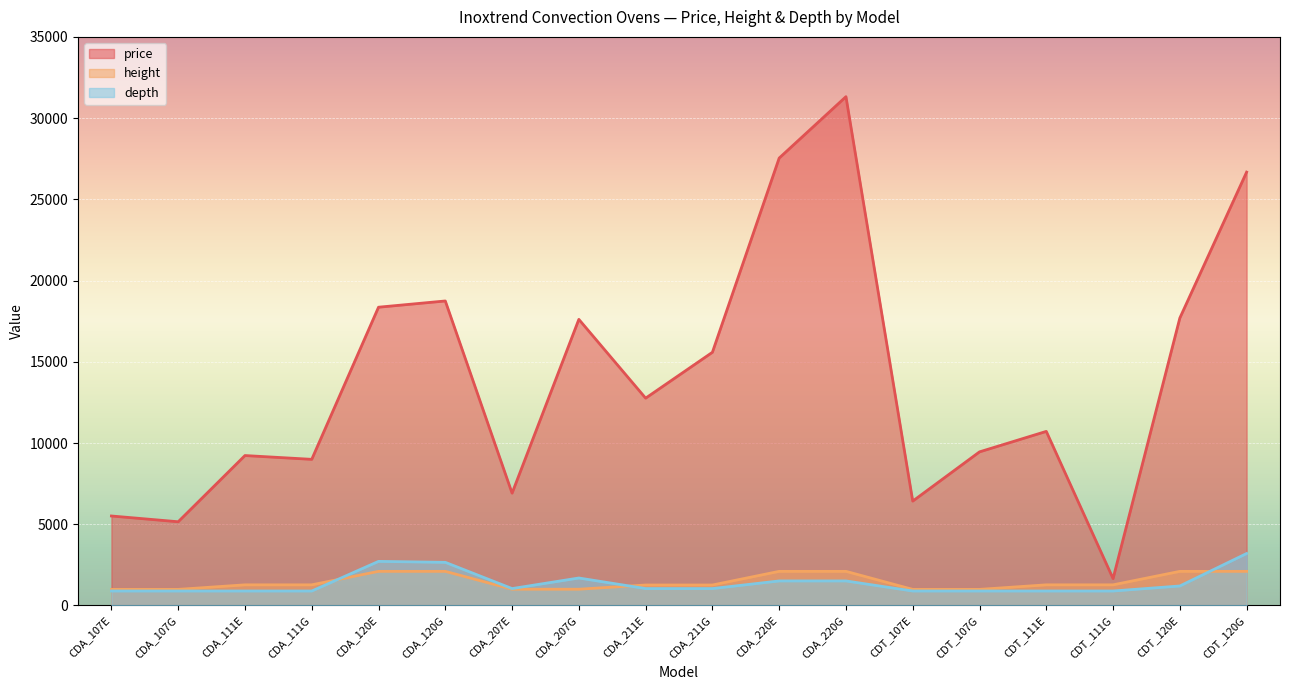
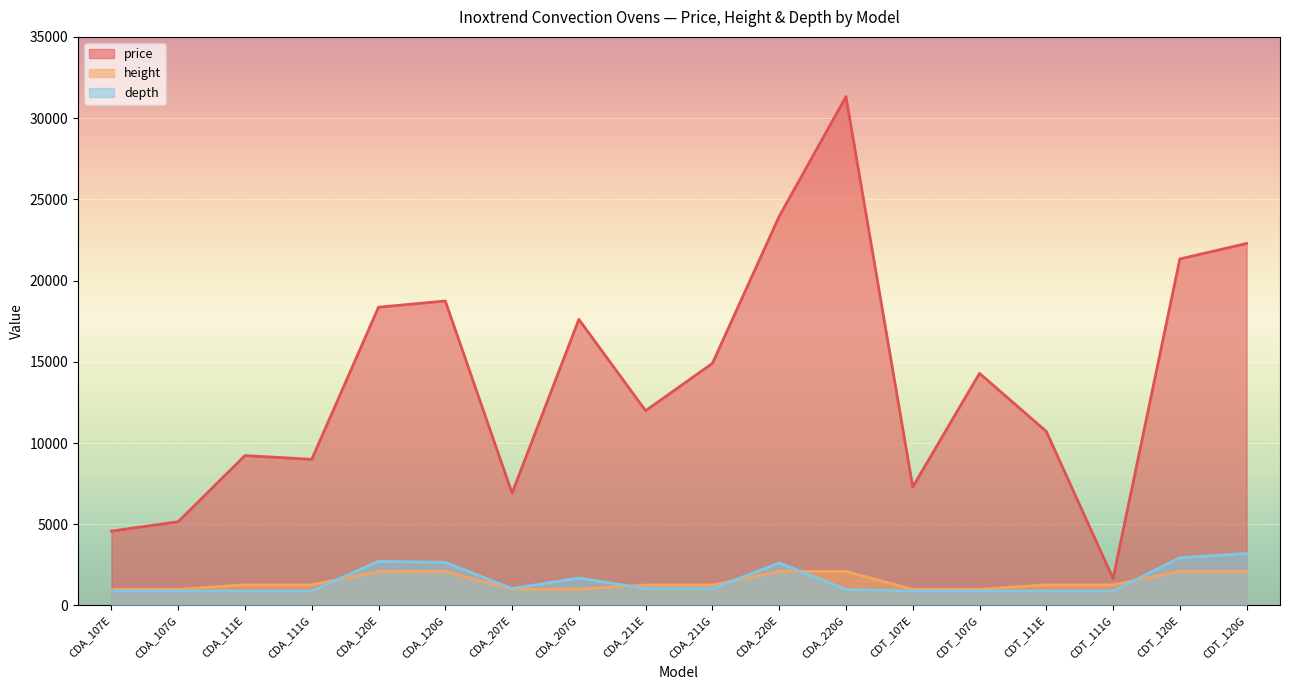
price, CDA_107E: 5500 -> 4600
price, CDA_211E: 12800 -> 12000
price, CDA_211G: 15600 -> 14900
price, CDA_220E: 27500 -> 23900
depth, CDA_220E: 1500 -> 2600
depth, CDA_220G: 1500 -> 1000
price, CDT_107E: 6400 -> 7300
price, CDT_107G: 9500 -> 14300
price, CDT_120E: 17700 -> 21300
depth, CDT_120E: 1200 -> 2900
price, CDT_120G: 26700 -> 22300
